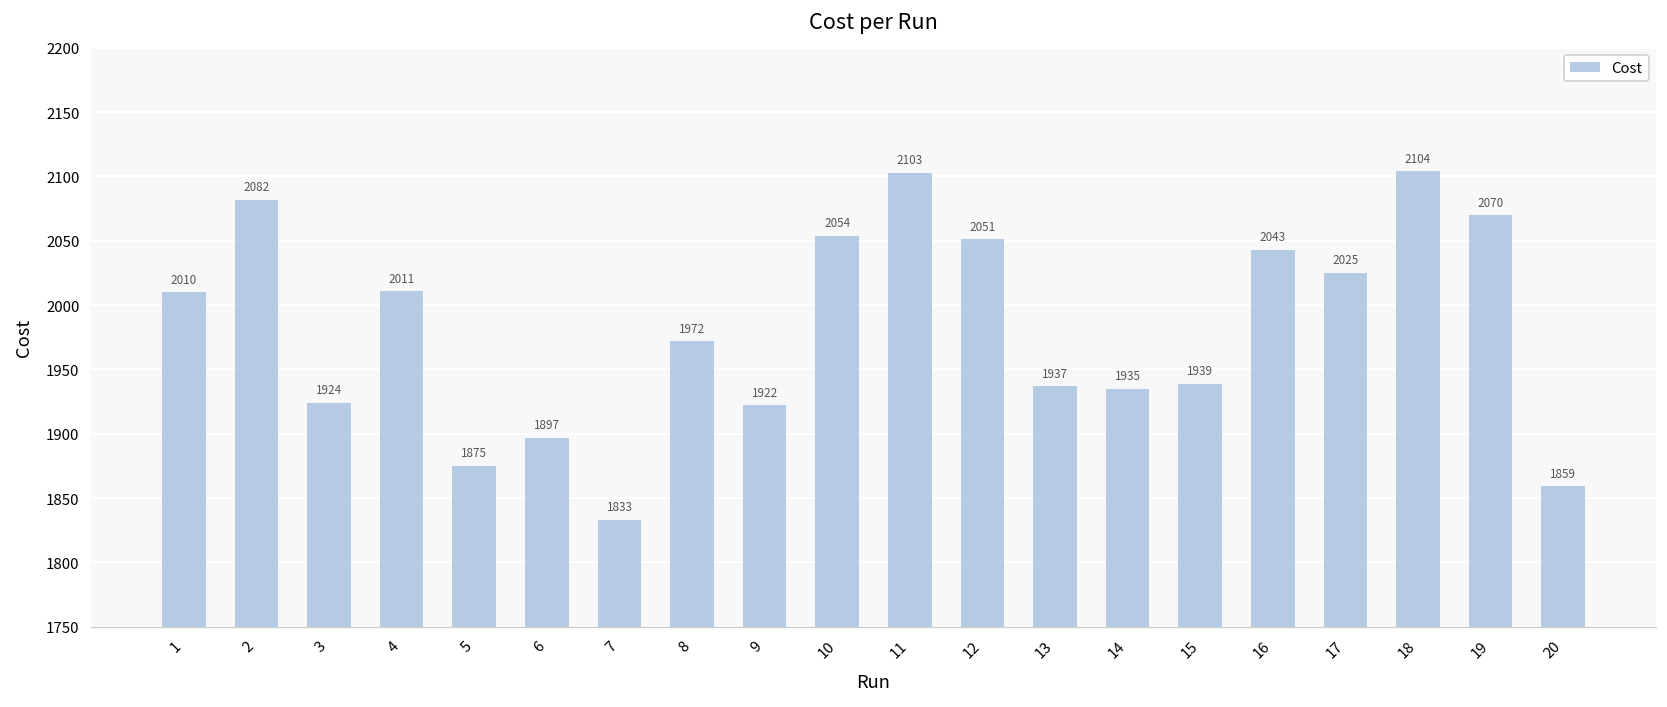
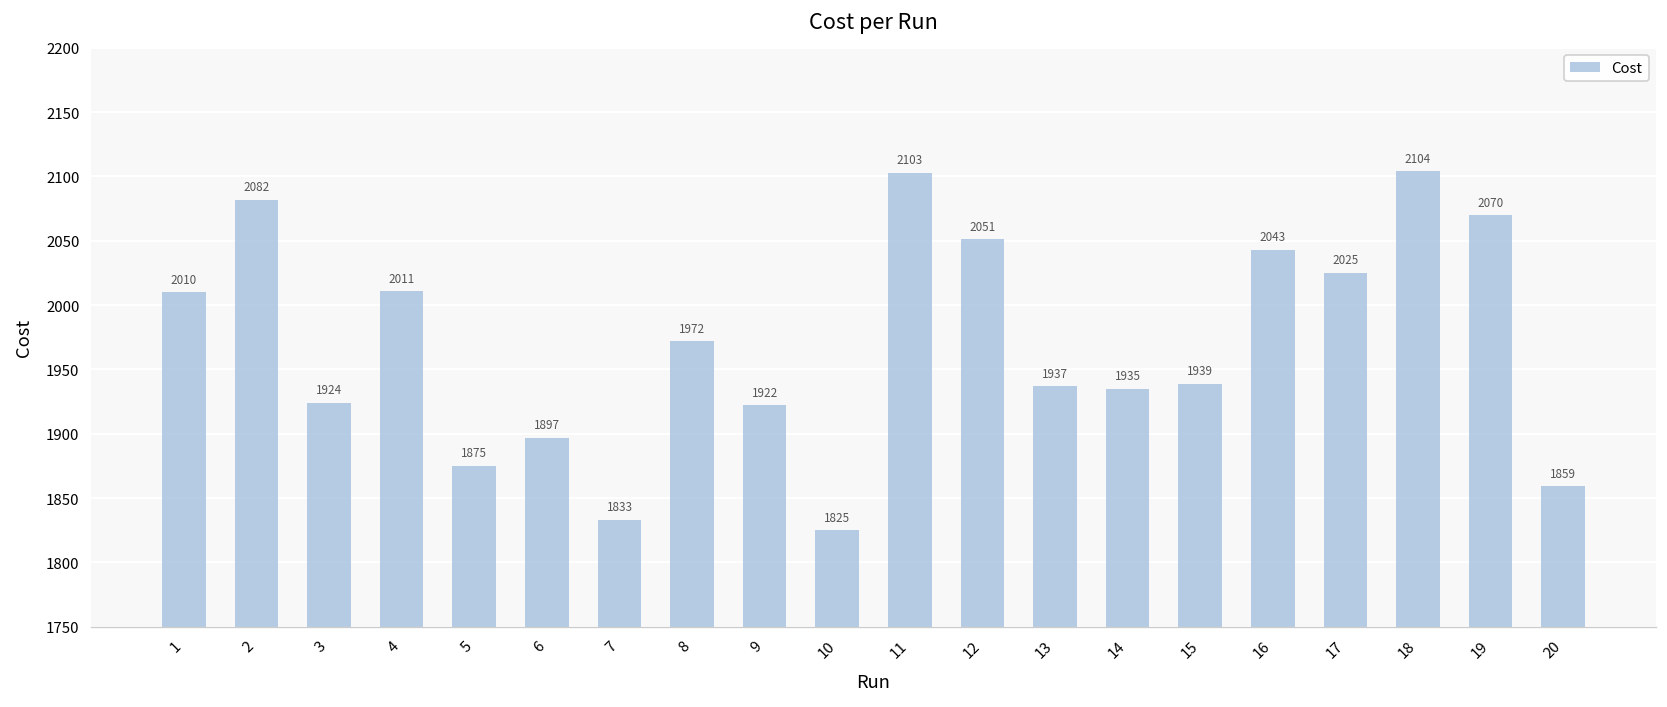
10: 2054 -> 1825
